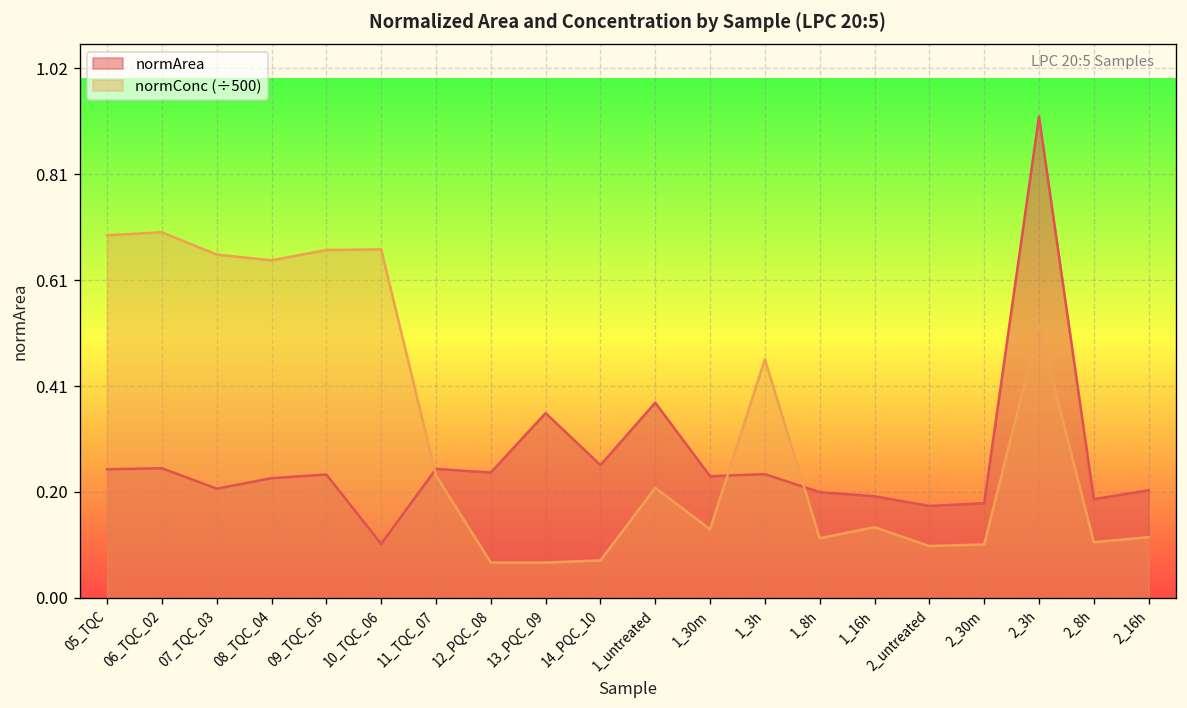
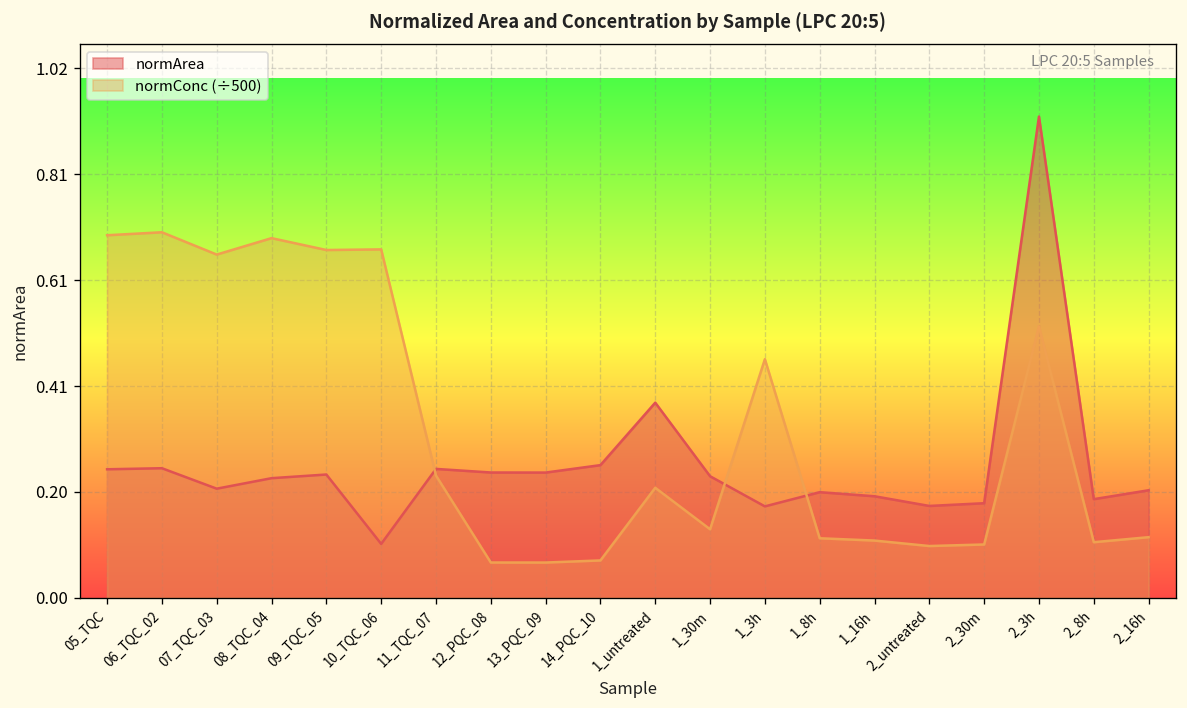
normConc (÷500), 08_TQC_04: 0.65 -> 0.69
normArea, 13_PQC_09: 0.36 -> 0.24
normArea, 1_3h: 0.24 -> 0.18
normConc (÷500), 1_16h: 0.14 -> 0.11
